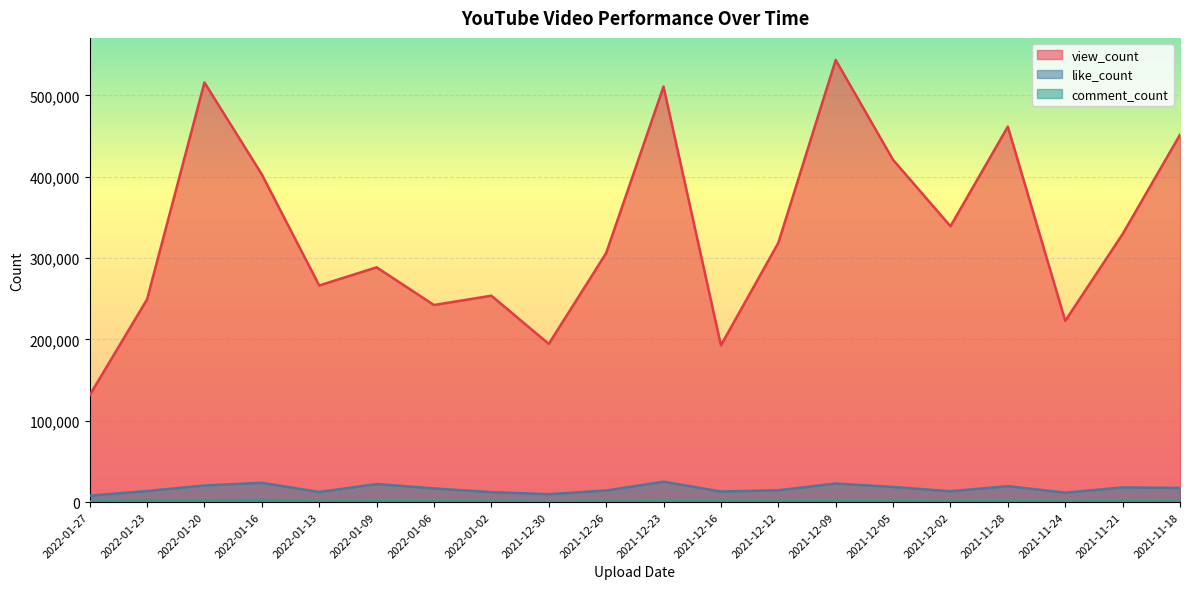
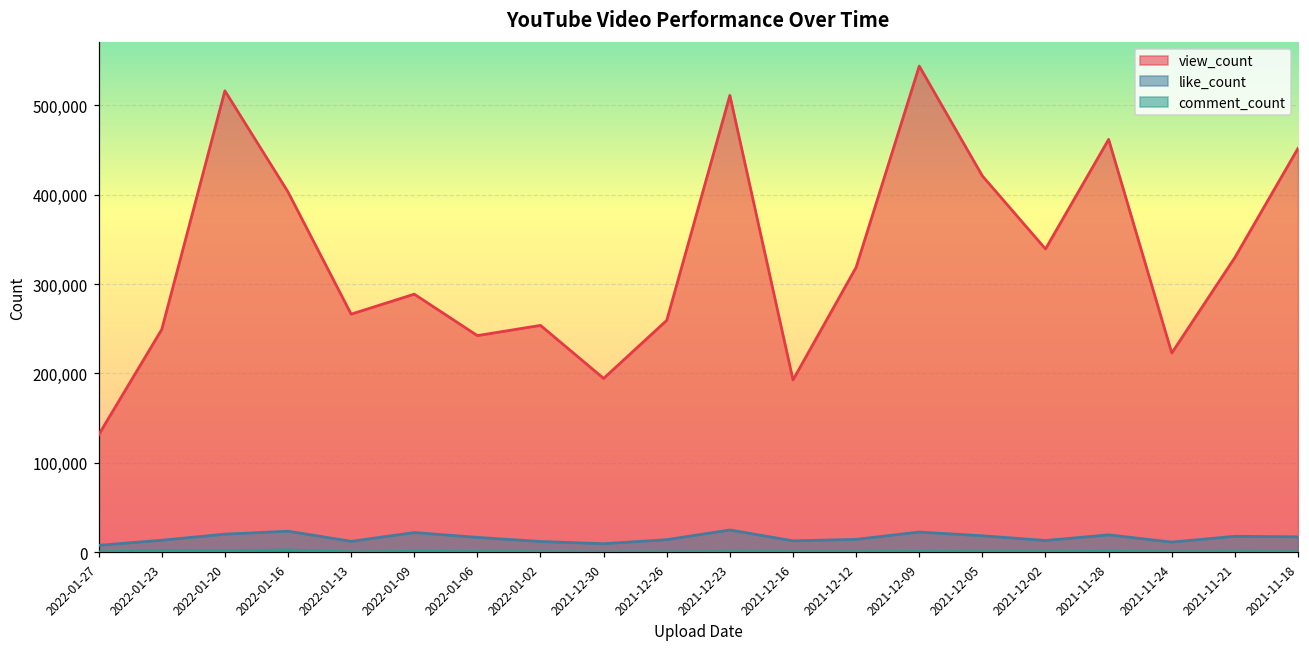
view_count, 2021-12-26: 310,000 -> 260,000
